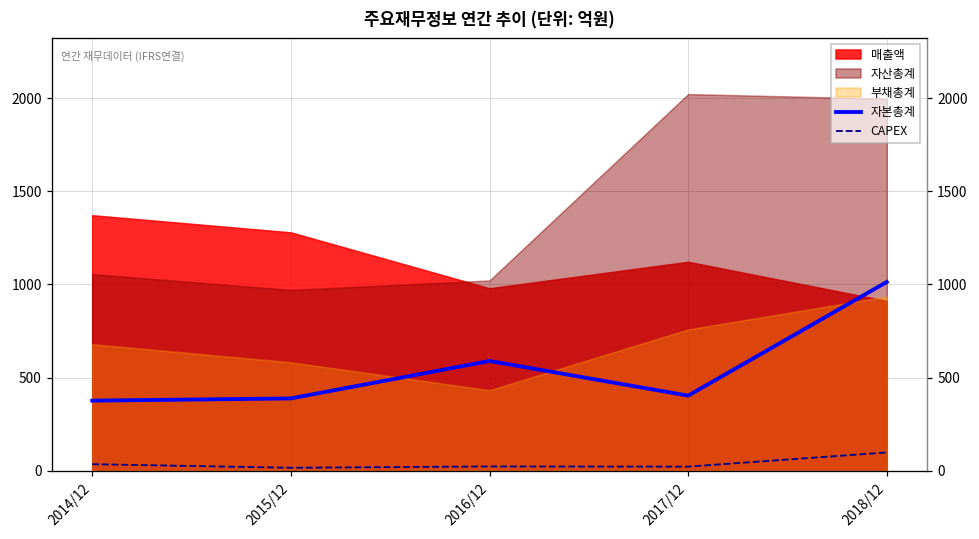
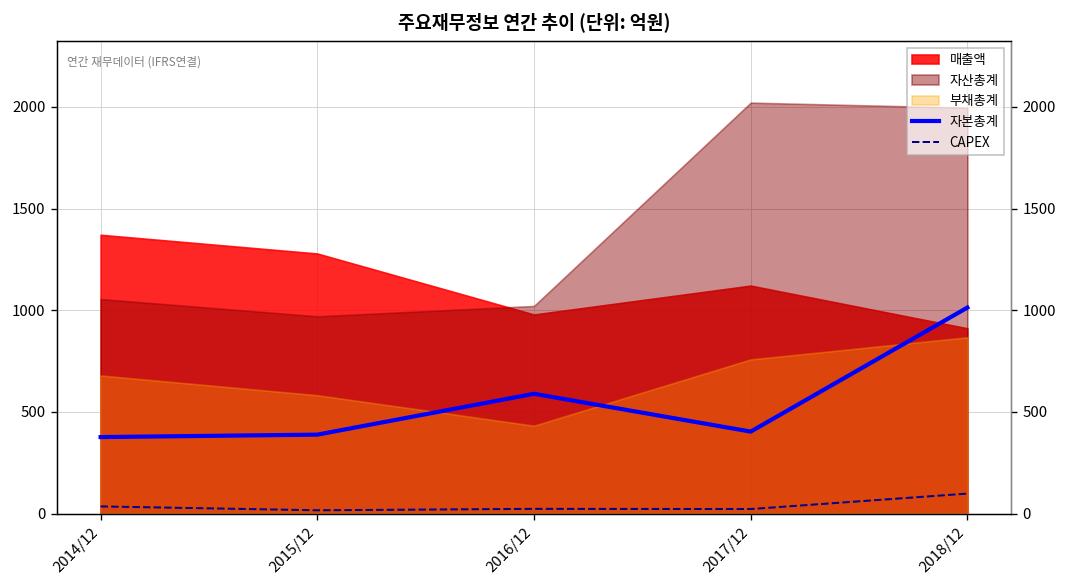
부채총계, 2018/12: 940 -> 870
